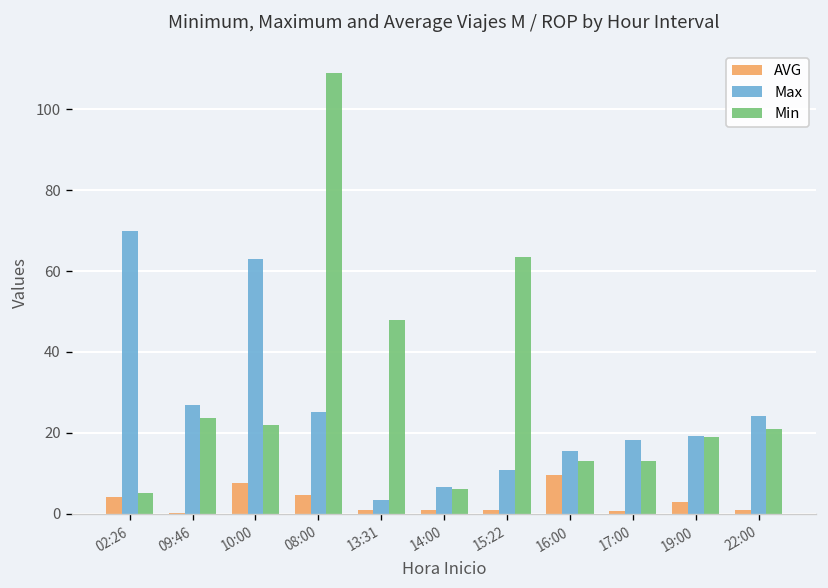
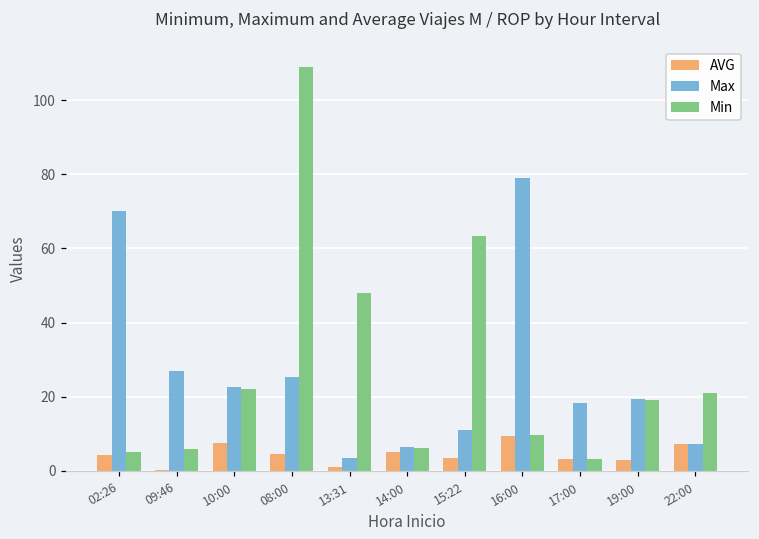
Min, 09:46: 24 -> 6
Max, 10:00: 63 -> 23
AVG, 14:00: 1 -> 5
AVG, 15:22: 1 -> 4
Max, 16:00: 16 -> 79
Min, 16:00: 13 -> 10
AVG, 17:00: 1 -> 3
Min, 17:00: 13 -> 3
AVG, 22:00: 1 -> 7
Max, 22:00: 24 -> 7
